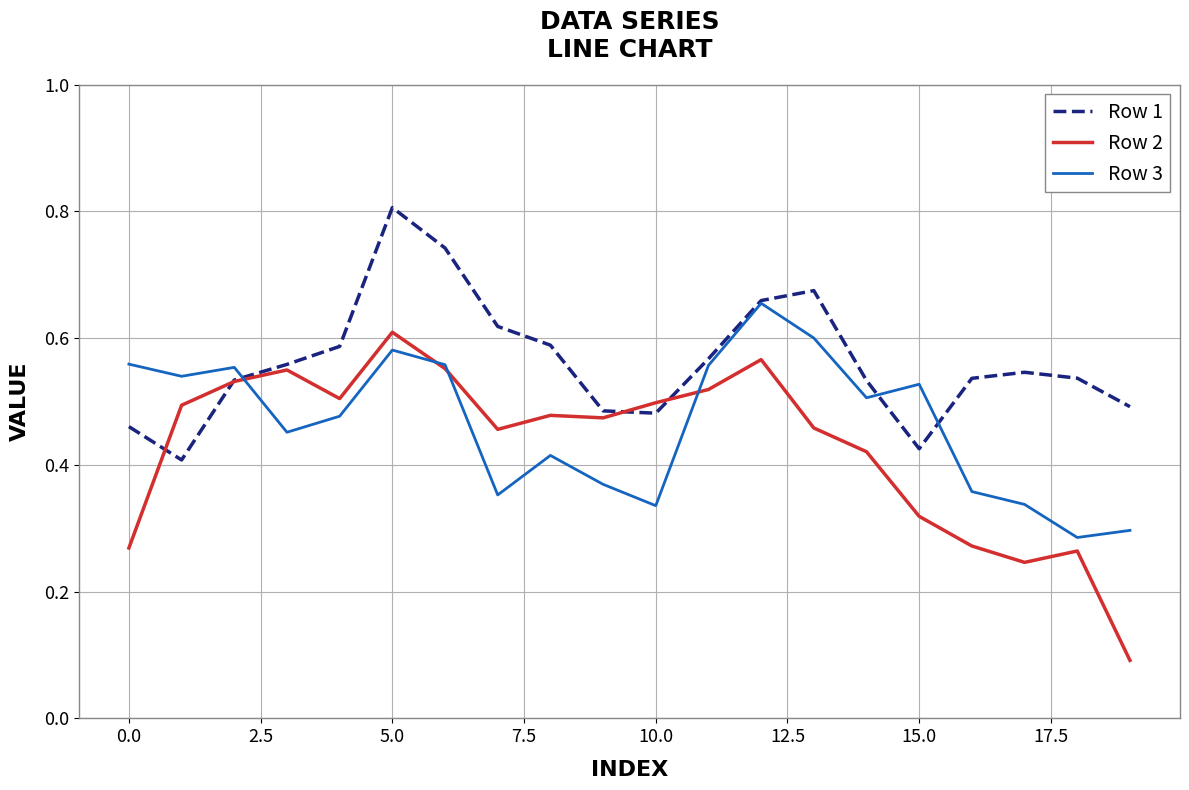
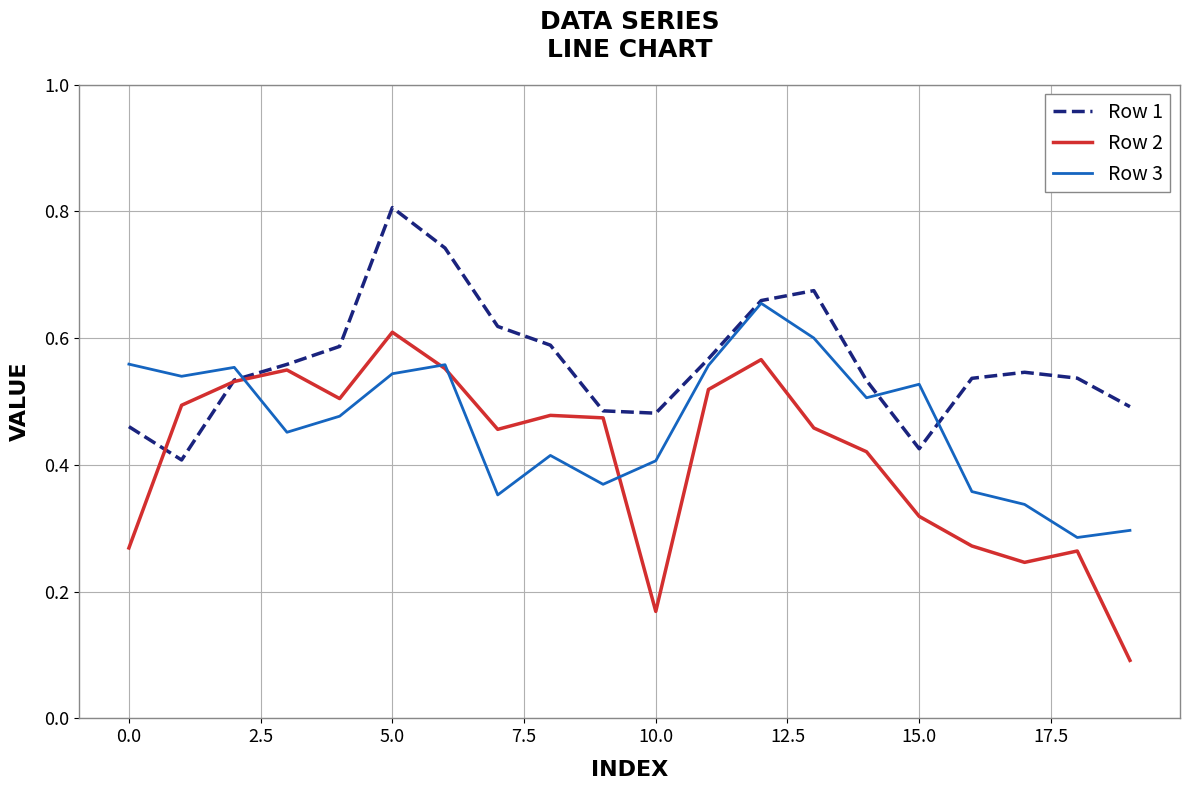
Row 3, 5.0: 0.58 -> 0.54
Row 2, 10.0: 0.50 -> 0.17
Row 3, 10.0: 0.34 -> 0.41
